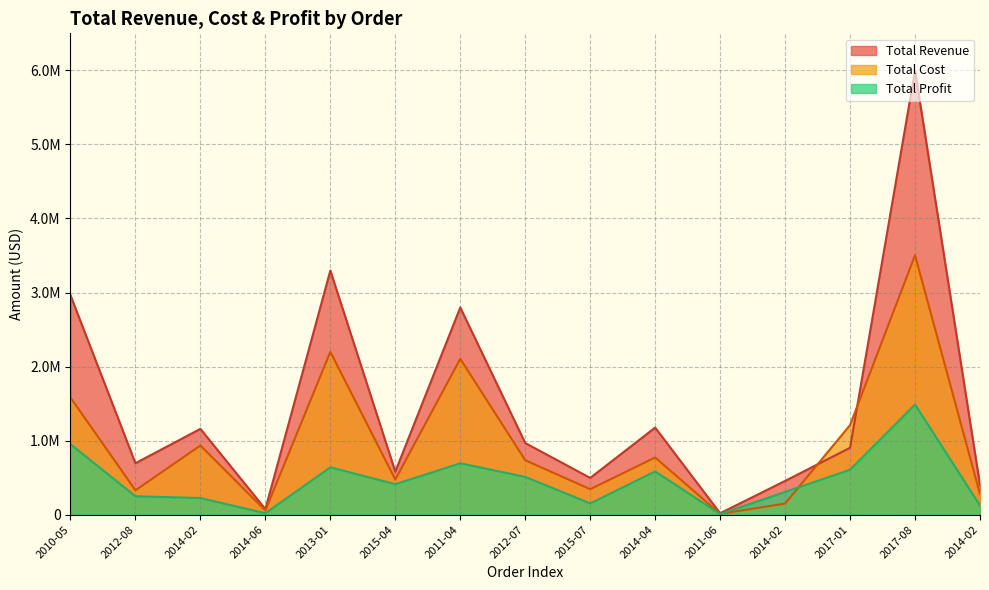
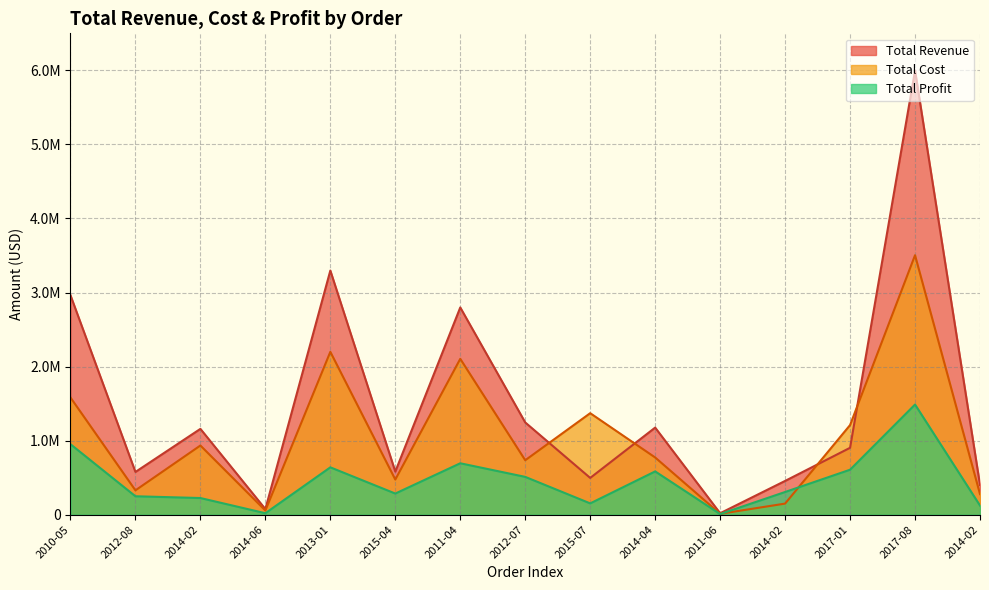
Total Revenue, 2012-08: 700000 -> 600000
Total Profit, 2015-04: 400000 -> 300000
Total Revenue, 2012-07: 1000000 -> 1200000
Total Cost, 2015-07: 300000 -> 1400000
